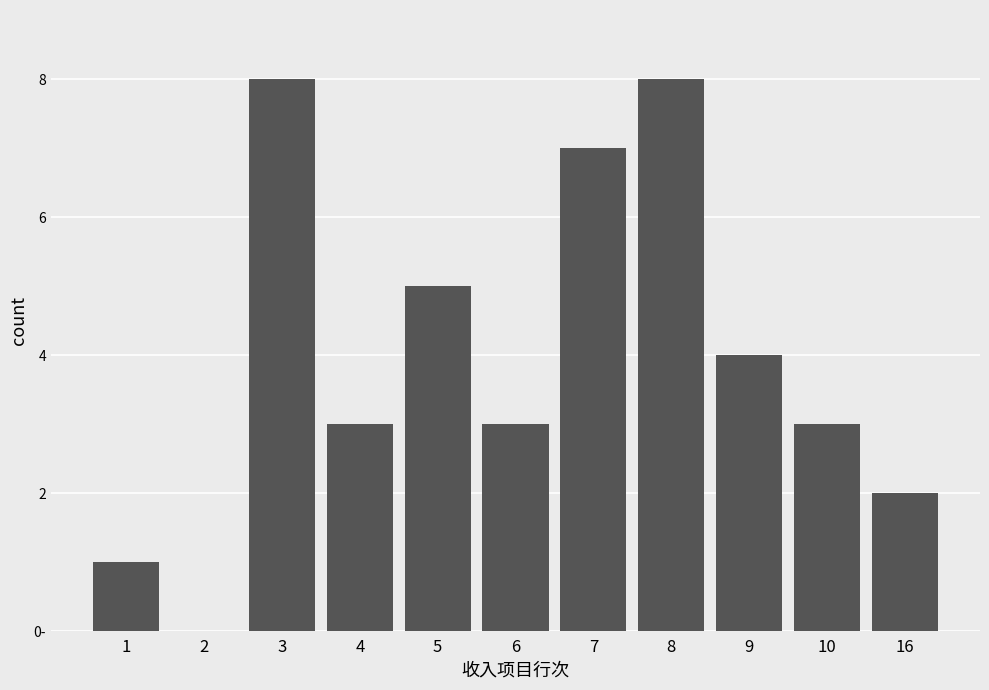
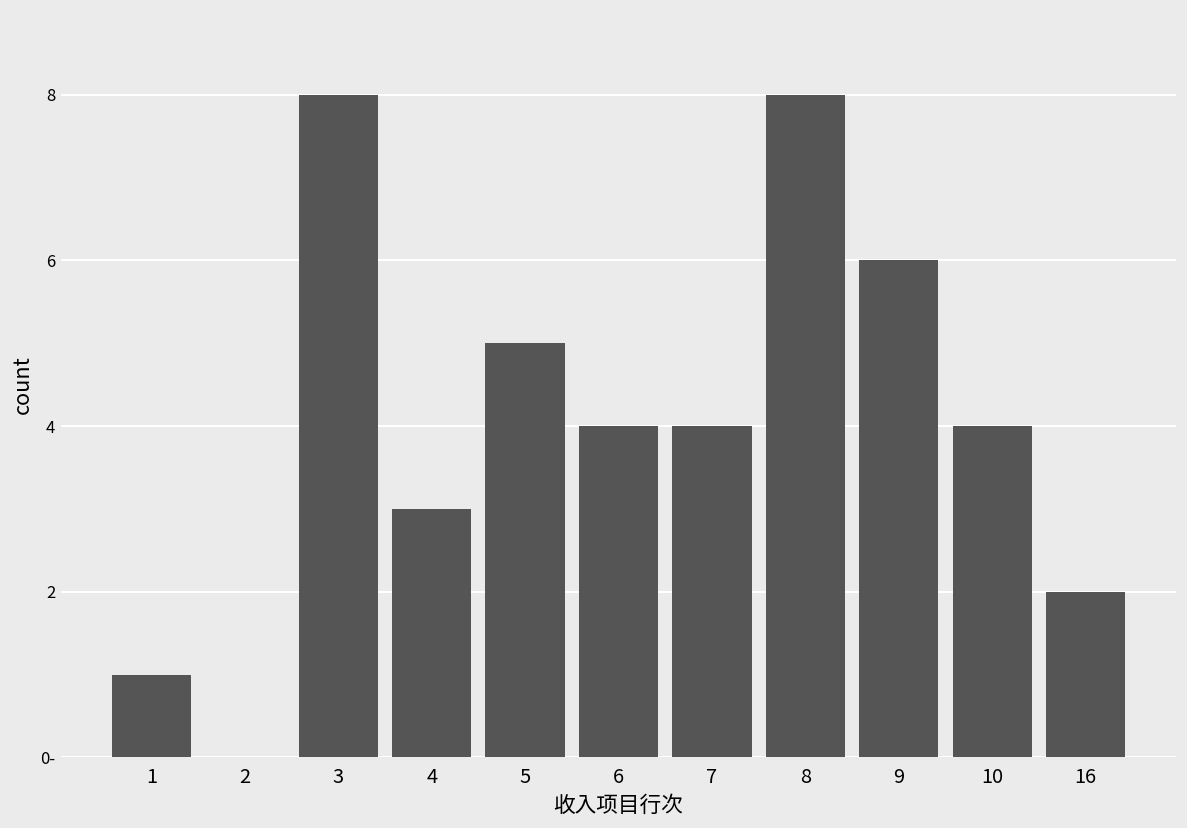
6: 3 -> 4
7: 7 -> 4
9: 4 -> 6
10: 3 -> 4
